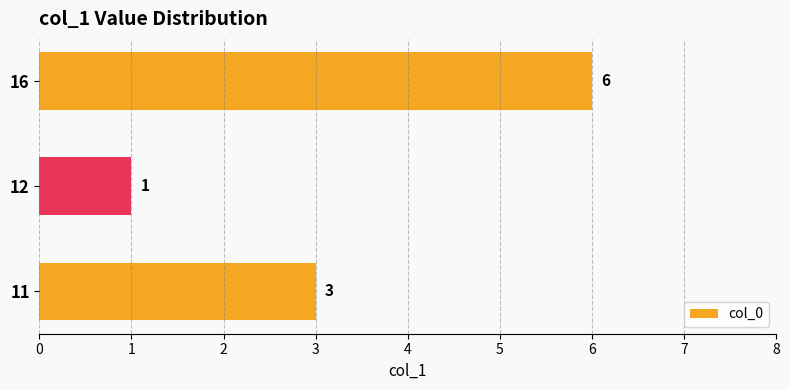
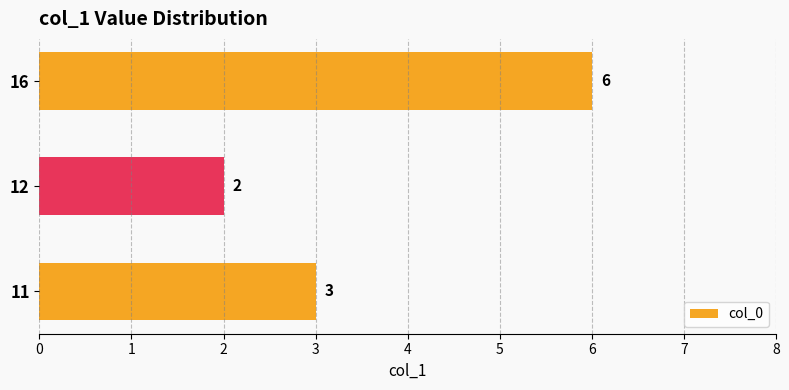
12: 1 -> 2
